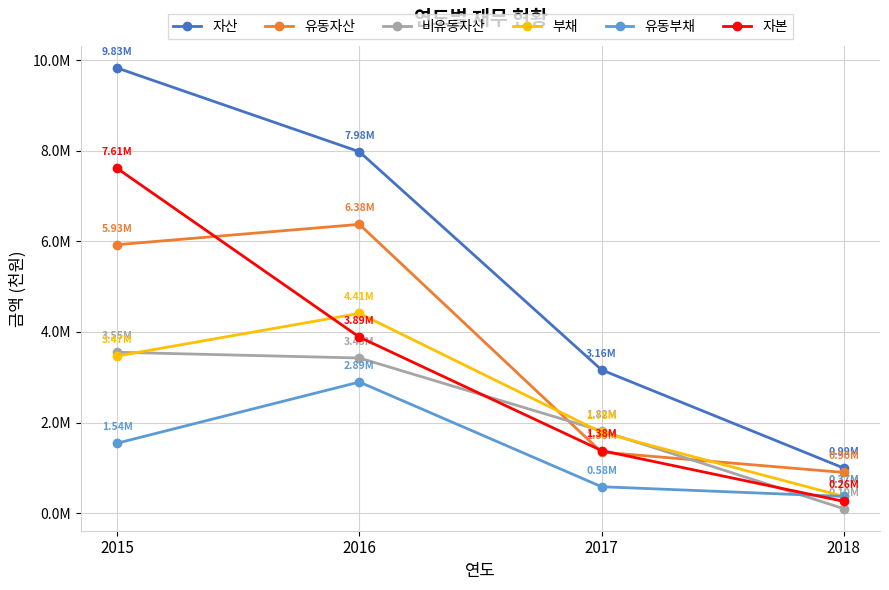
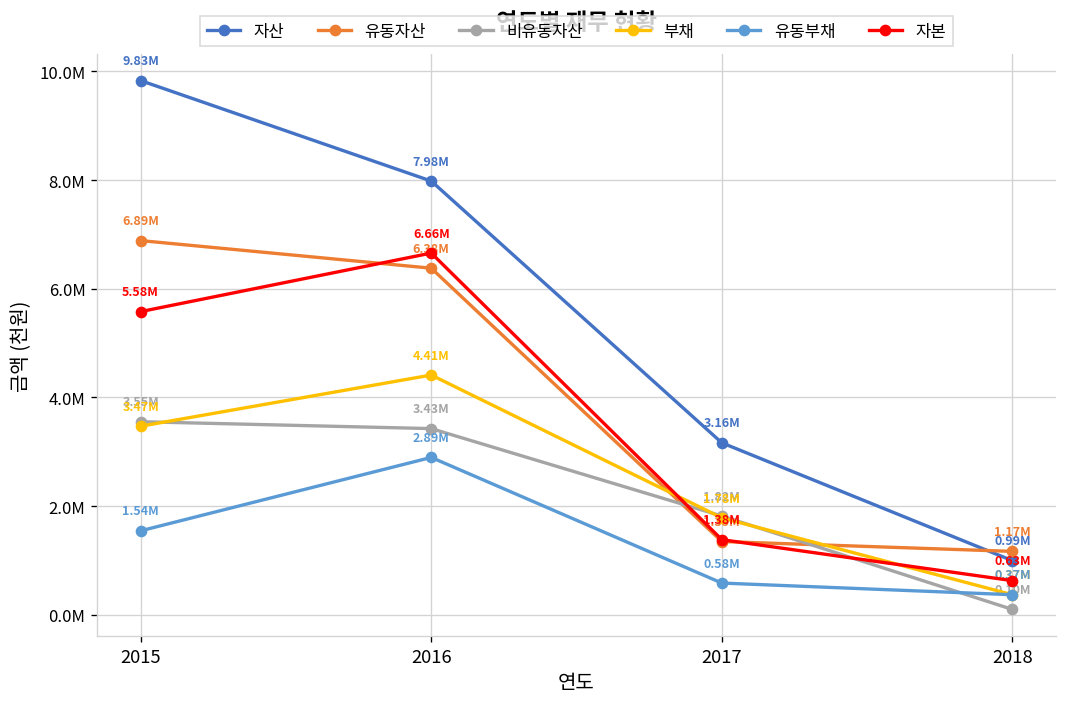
유동자산, 2015: 5.93M -> 6.89M
자본, 2015: 7.61M -> 5.58M
자본, 2016: 3.89M -> 6.66M
유동자산, 2018: 0.90M -> 1.17M
자본, 2018: 0.26M -> 0.63M
